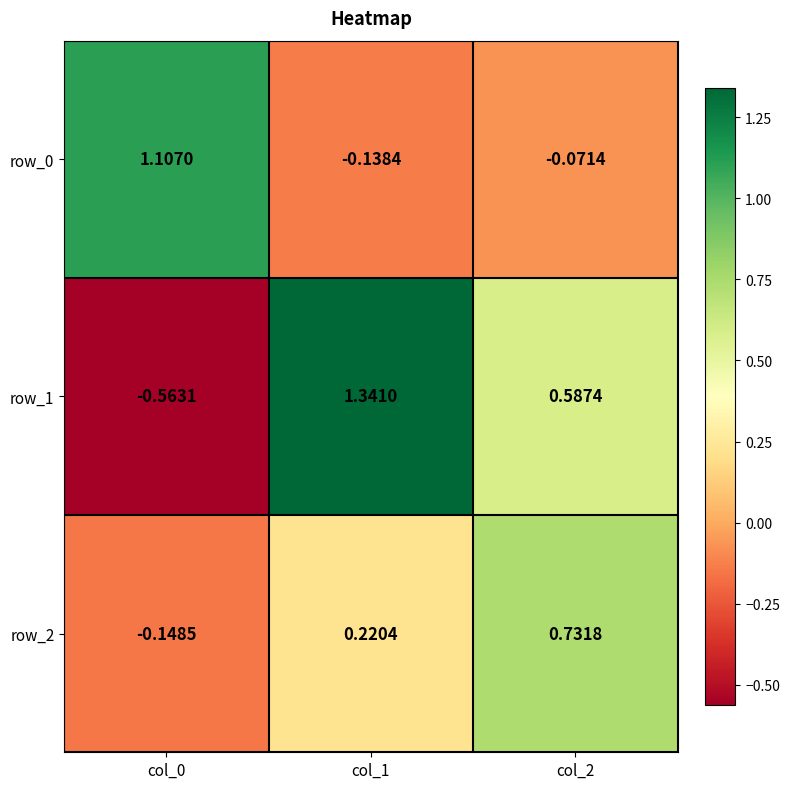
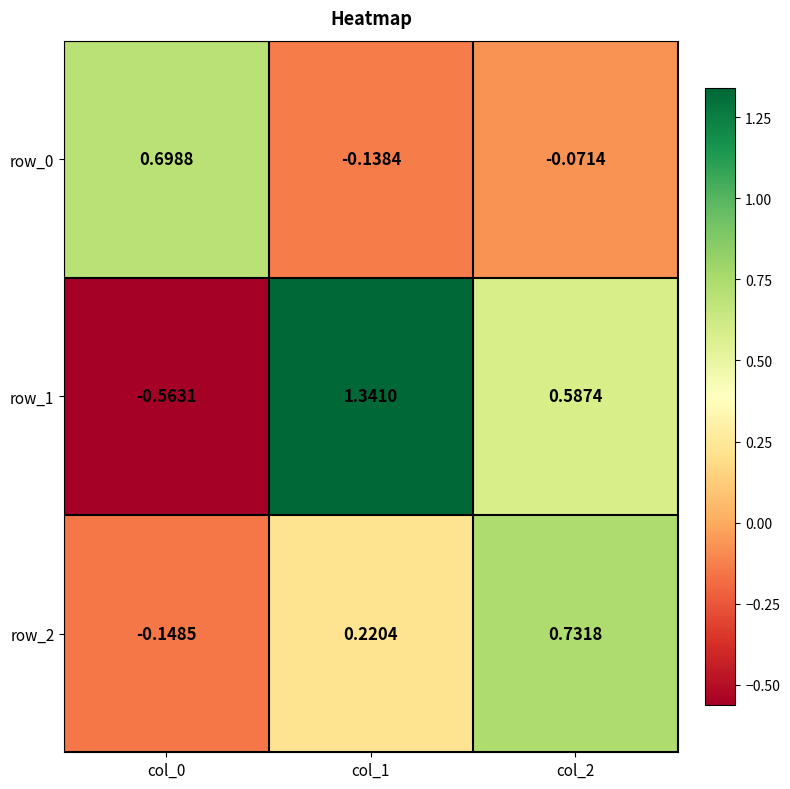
row_0, col_0: 1.1070 -> 0.6988
